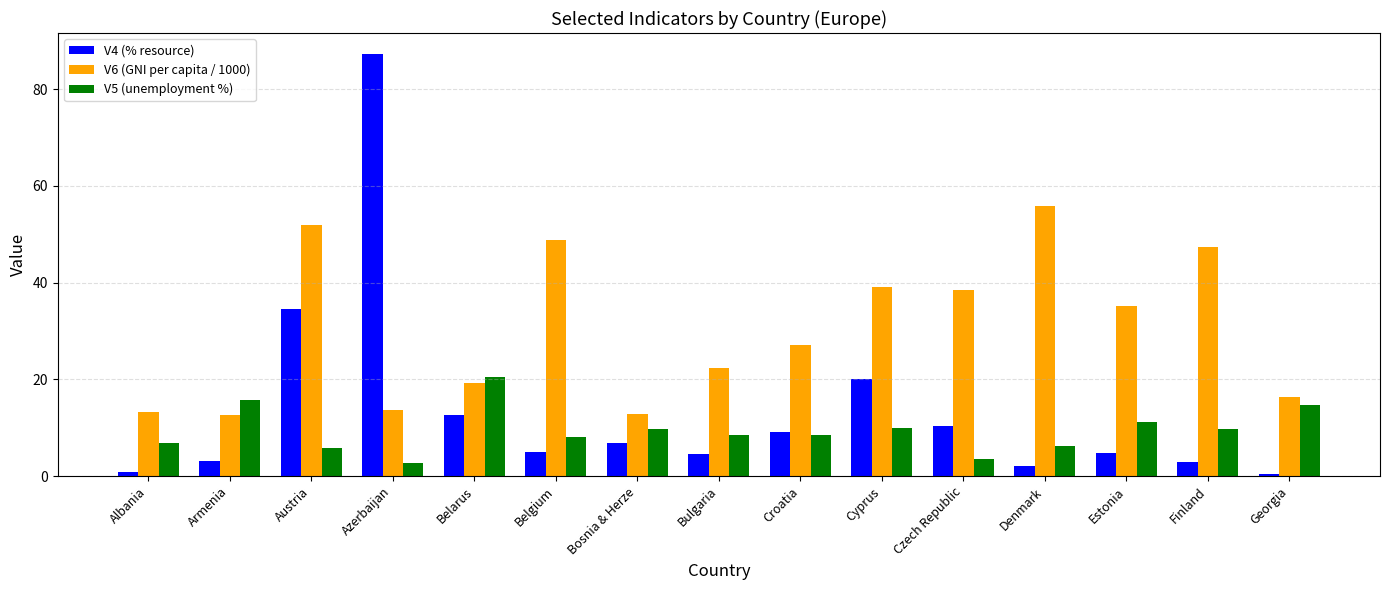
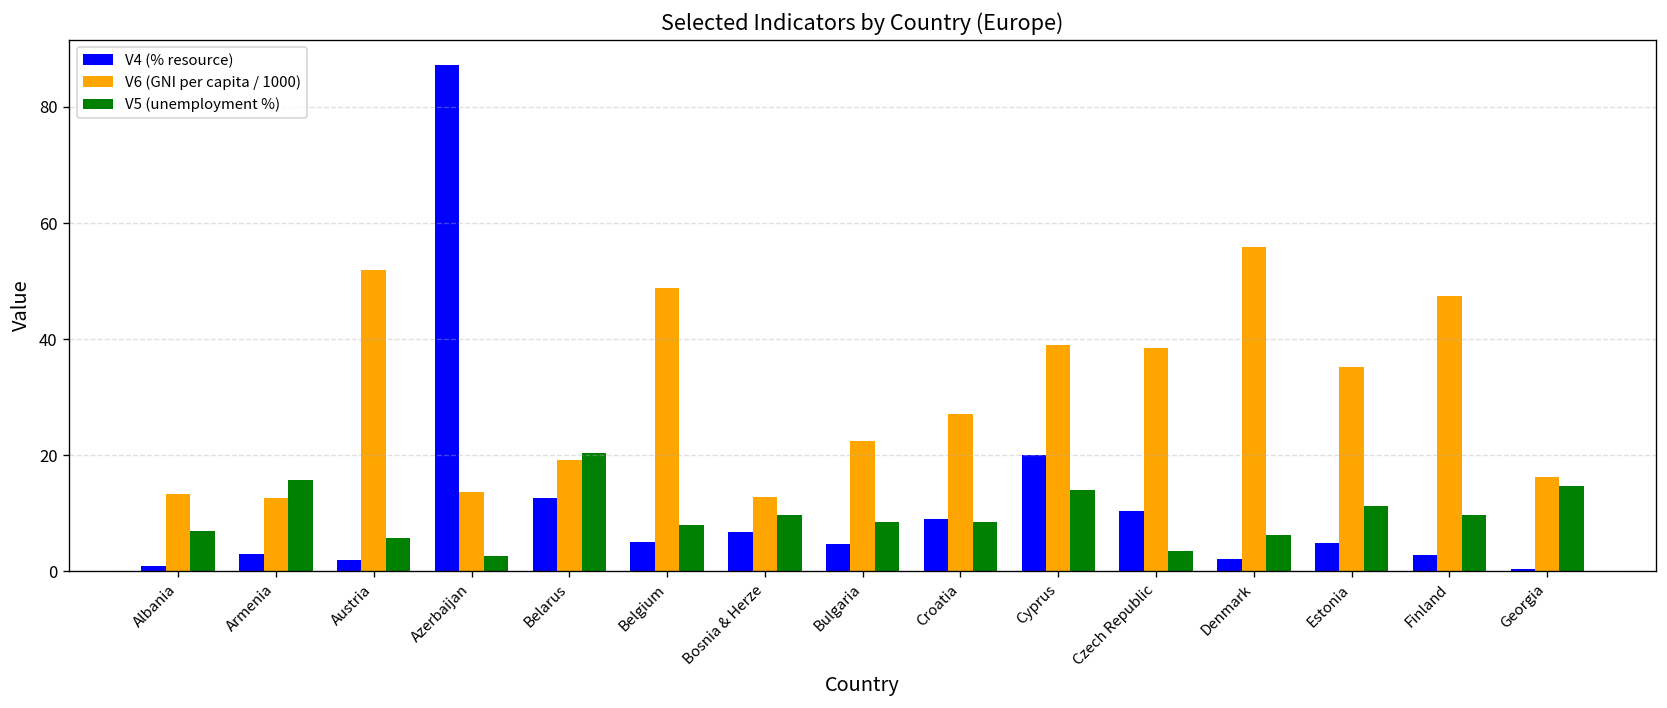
V4 (% resource), Austria: 35 -> 2
V5 (unemployment %), Cyprus: 10 -> 14
